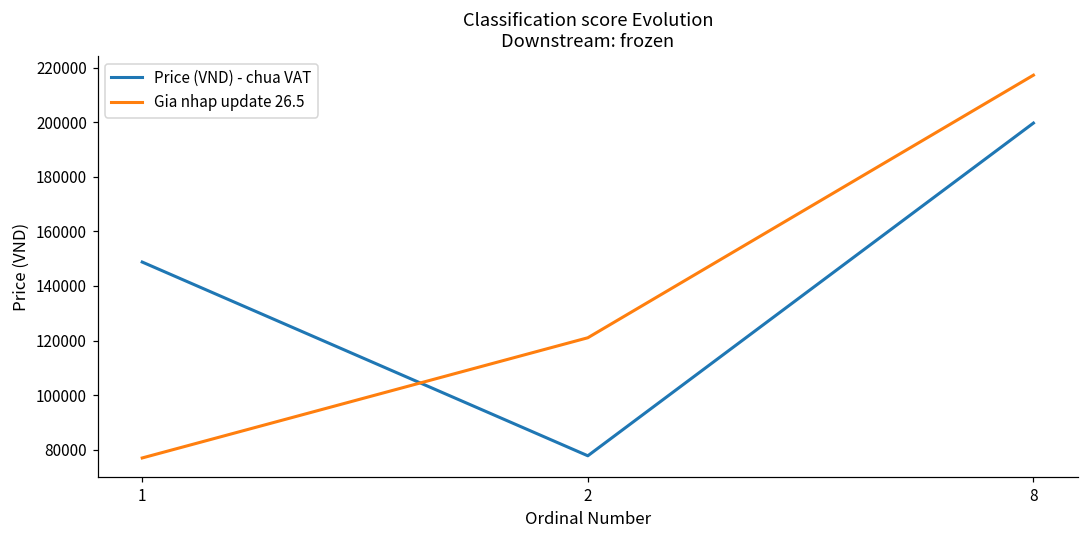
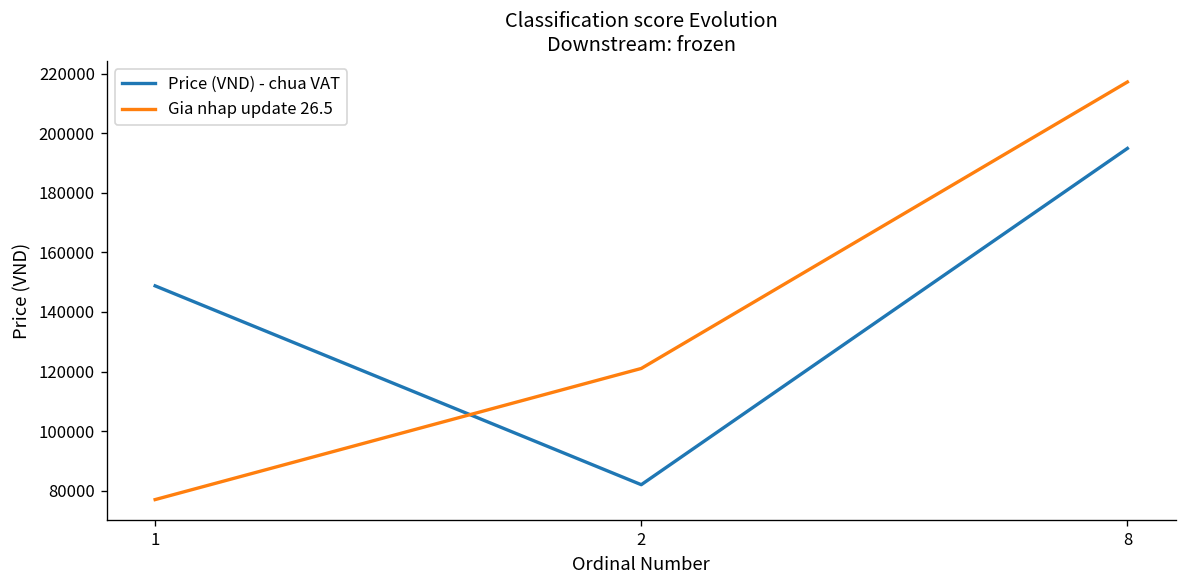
Price (VND) - chua VAT, 2: 78000 -> 82000
Price (VND) - chua VAT, 8: 200000 -> 195000
